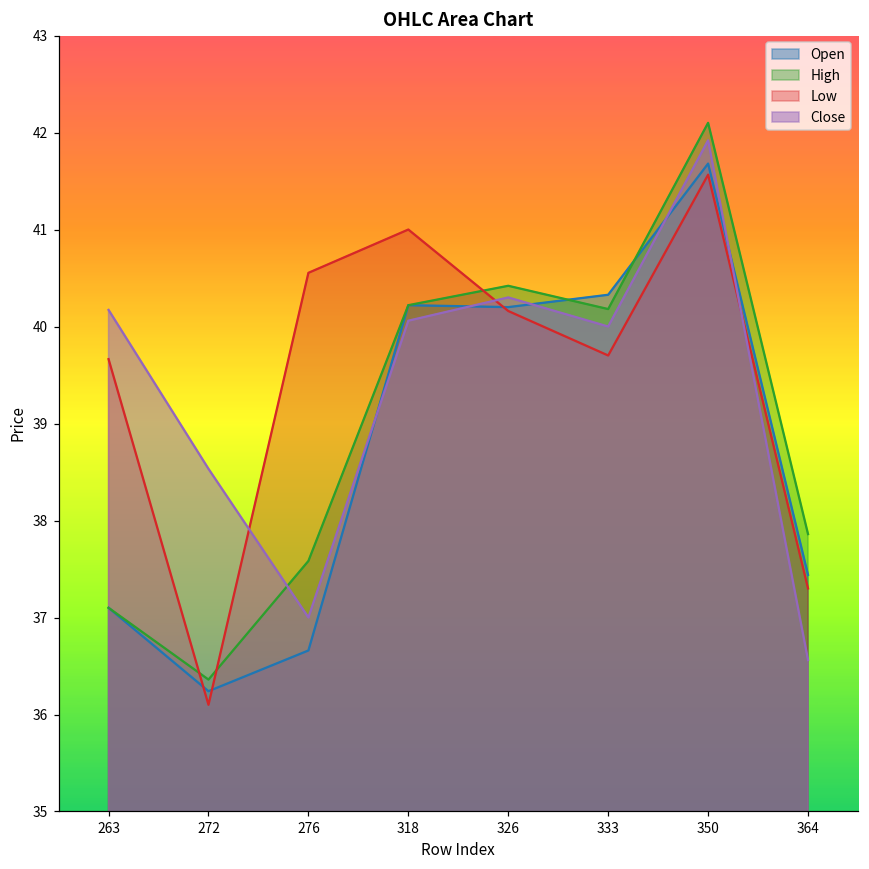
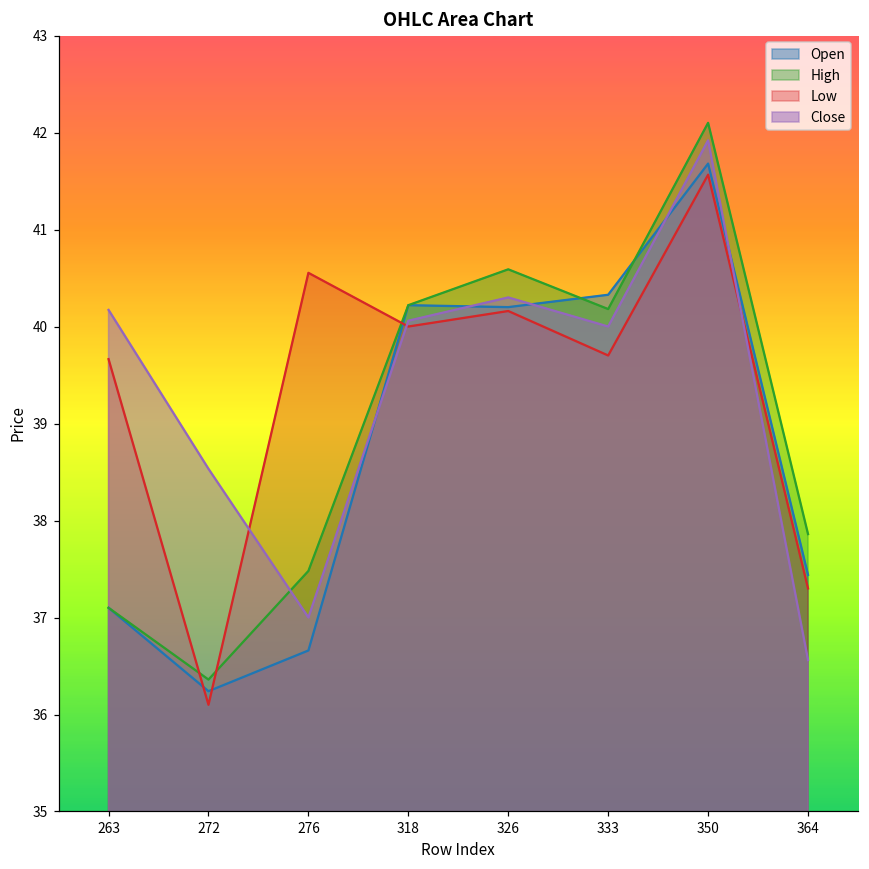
High, 276: 37.6 -> 37.5
Low, 318: 41 -> 40
High, 326: 40.4 -> 40.6
